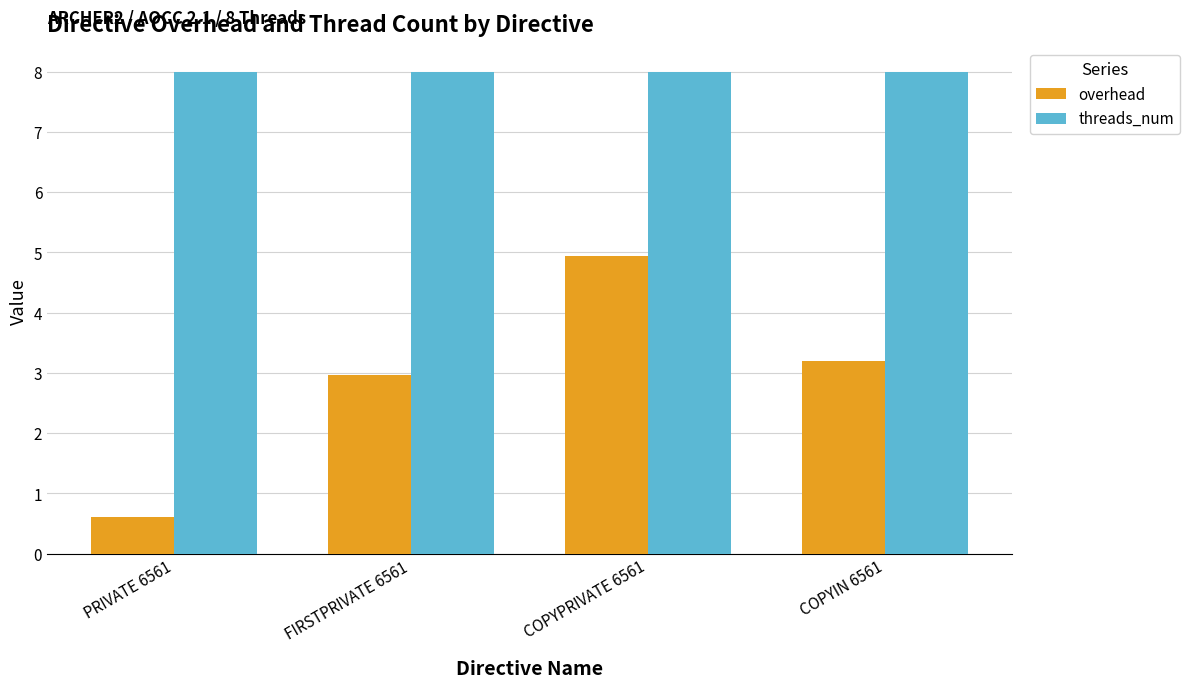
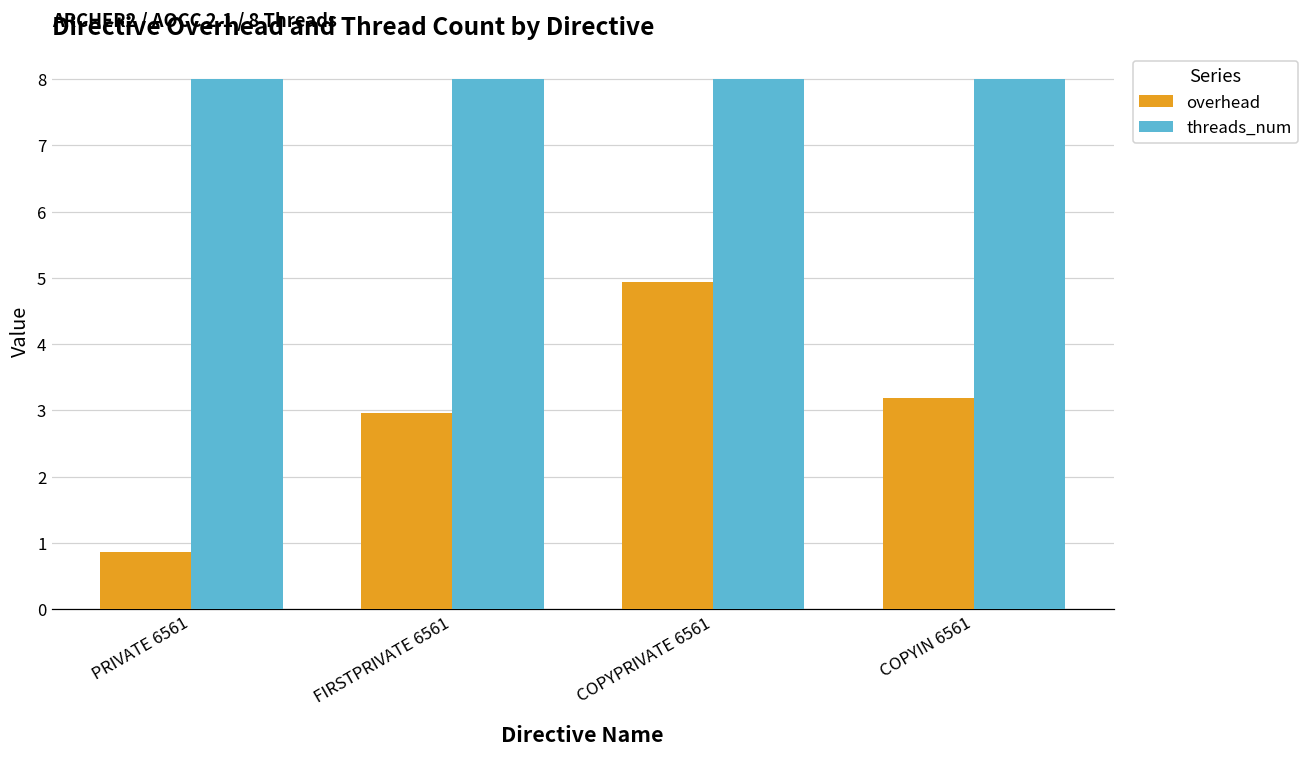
overhead, PRIVATE 6561: 0.6 -> 0.9
